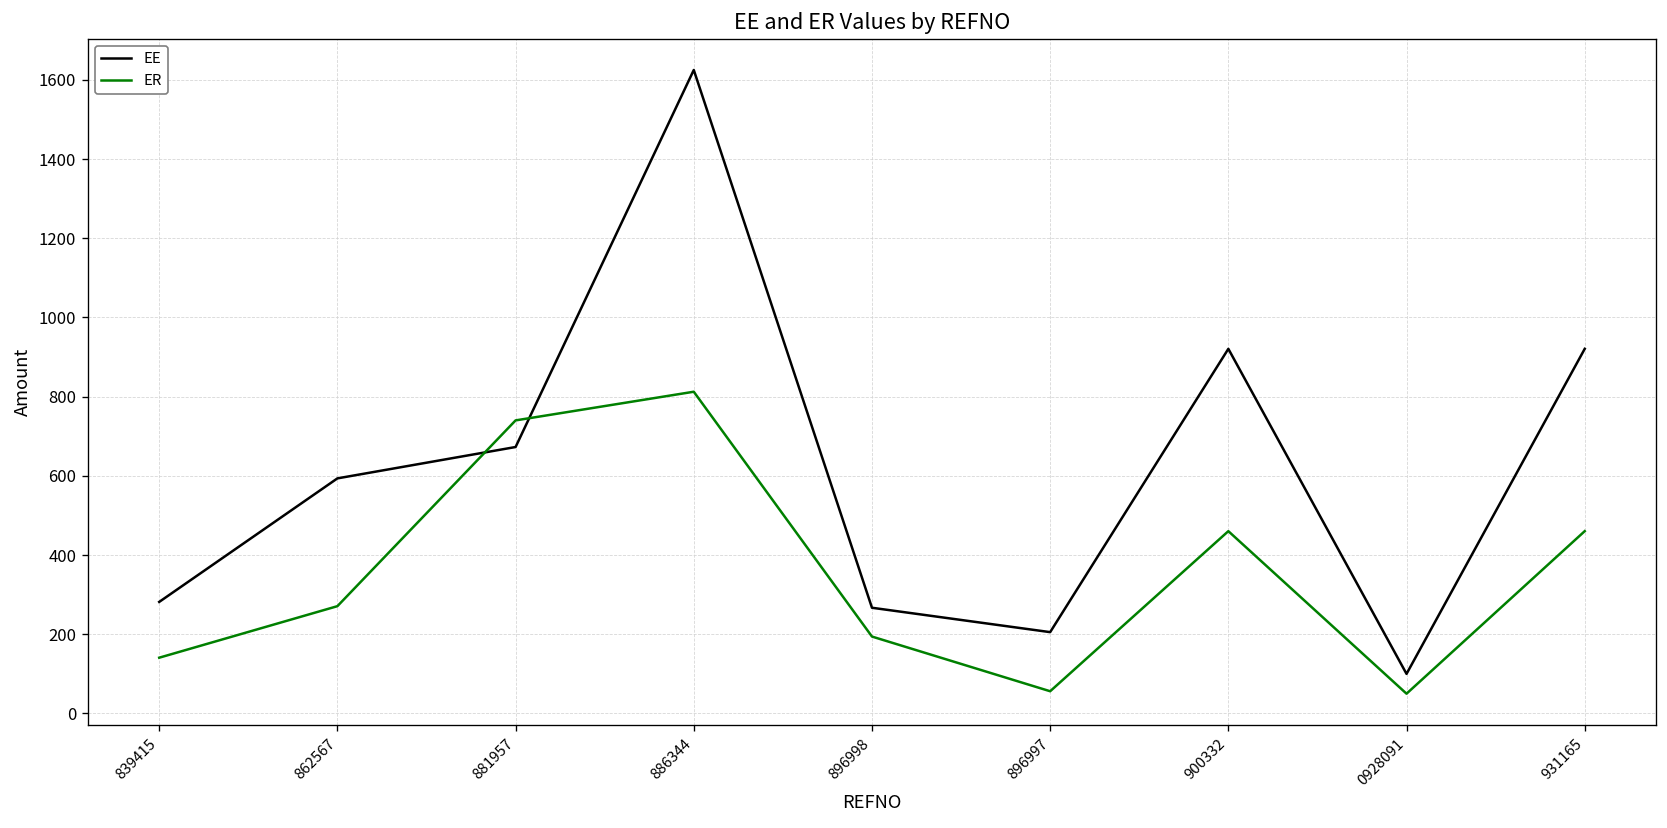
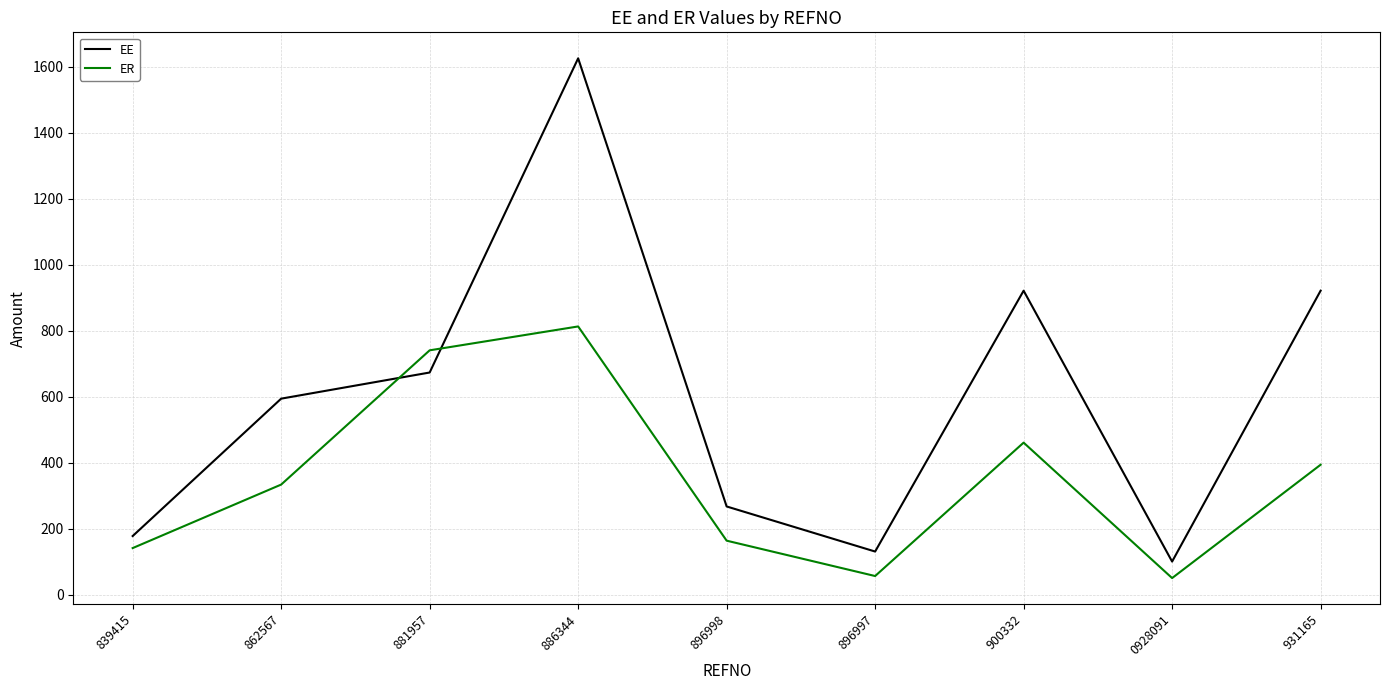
EE, 839415: 280 -> 180
ER, 862567: 270 -> 330
ER, 896998: 190 -> 160
EE, 896997: 210 -> 130
ER, 931165: 460 -> 390
